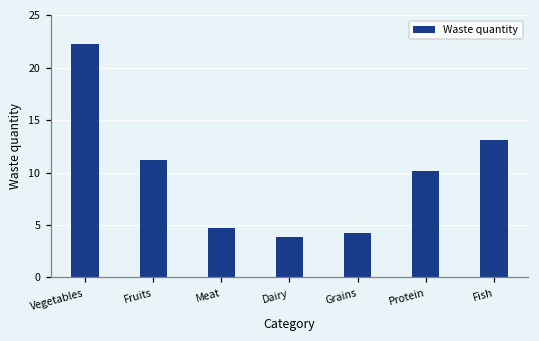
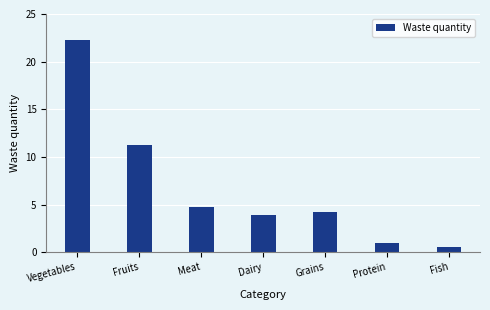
Protein: 10 -> 1
Fish: 13 -> 1
